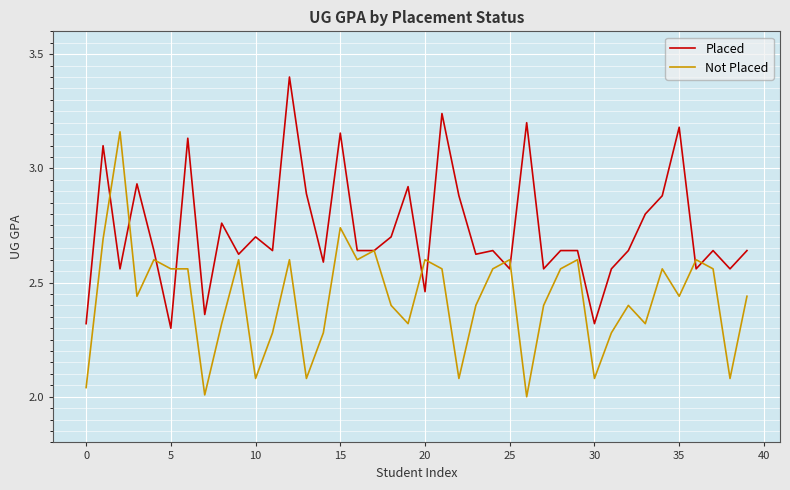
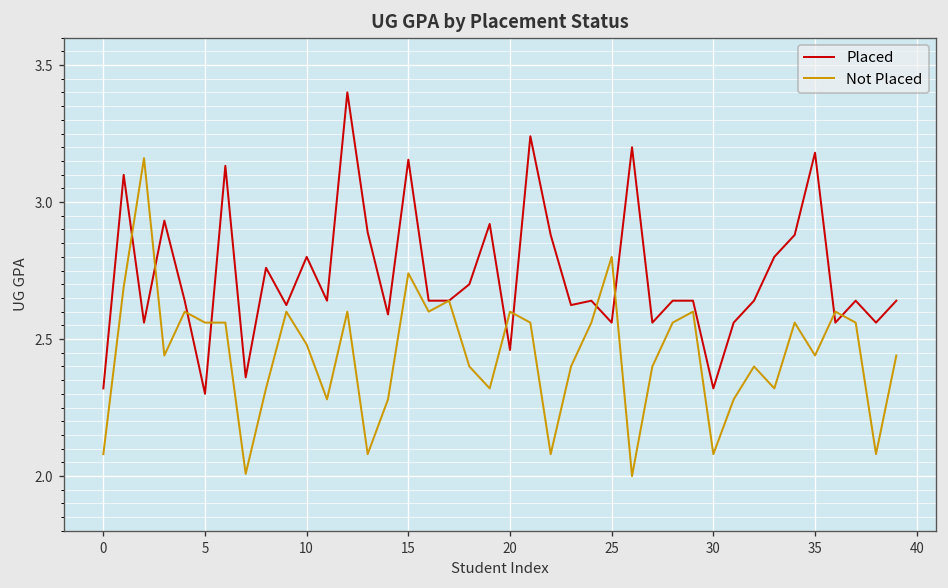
Not Placed, 0: 2.04 -> 2.08
Placed, 10: 2.7 -> 2.8
Not Placed, 10: 2.08 -> 2.48
Not Placed, 25: 2.6 -> 2.8
